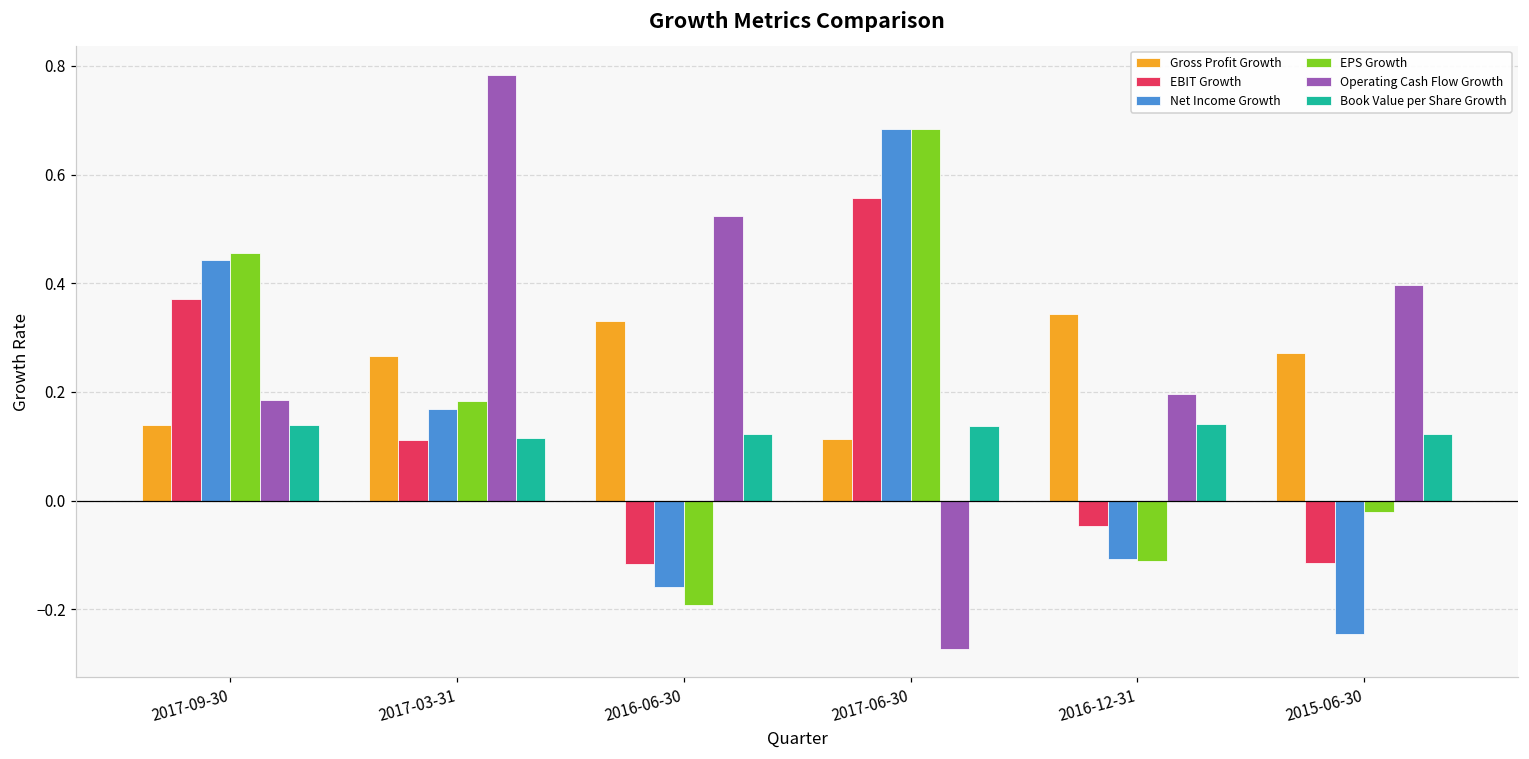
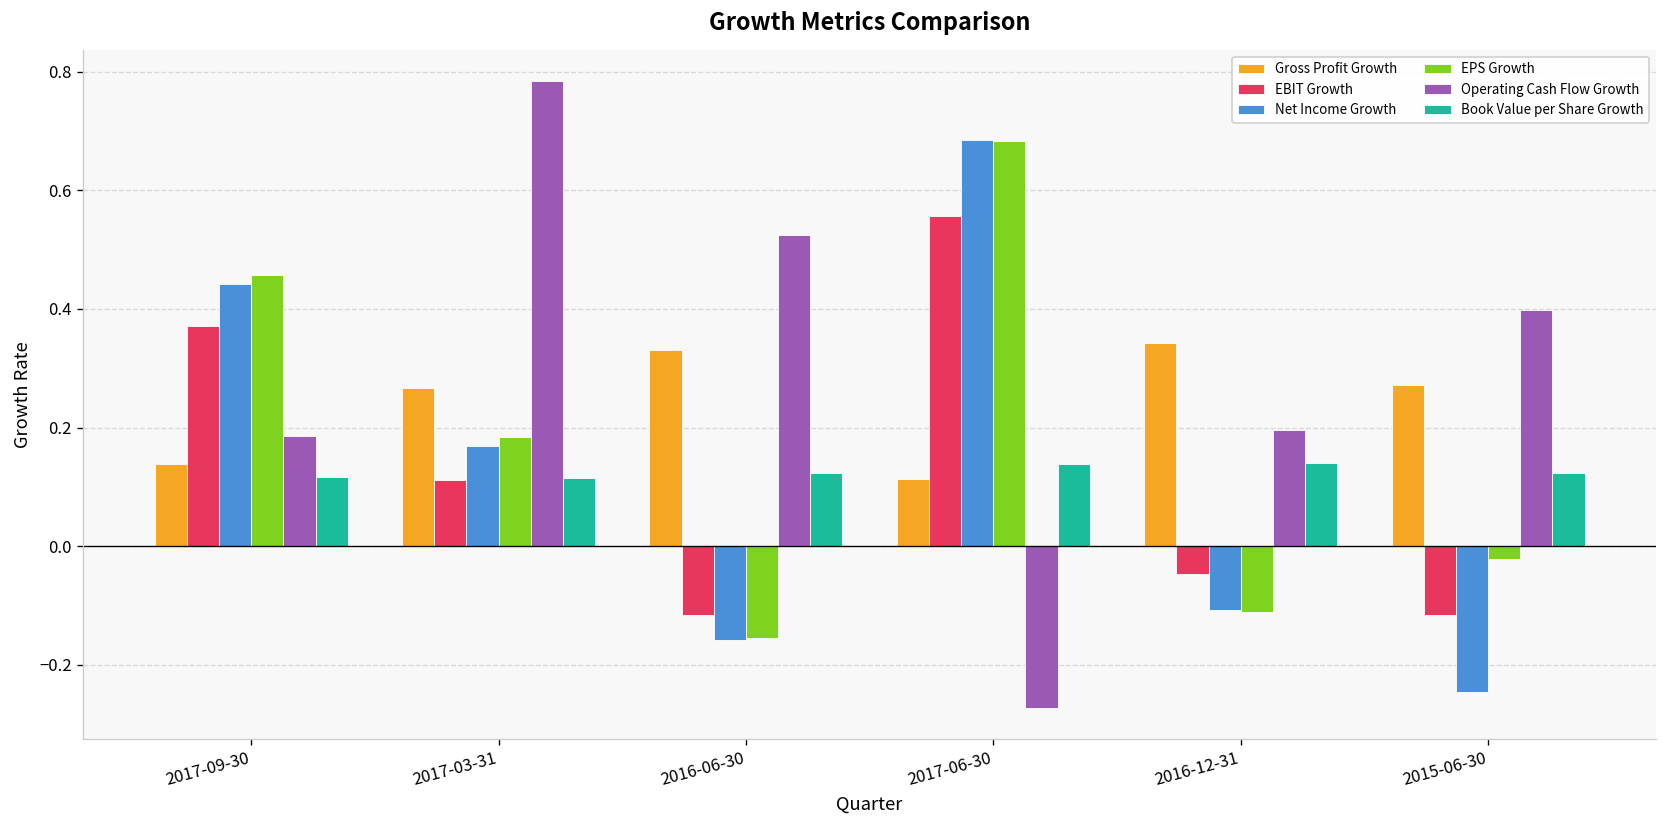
Book Value per Share Growth, 2017-09-30: 0.14 -> 0.12
EPS Growth, 2016-06-30: -0.19 -> -0.16
